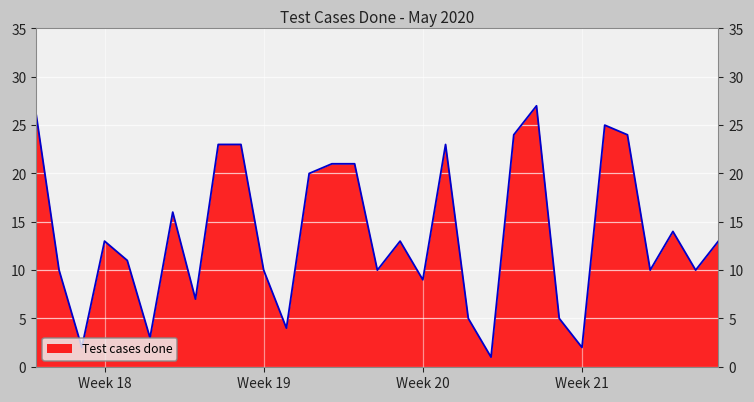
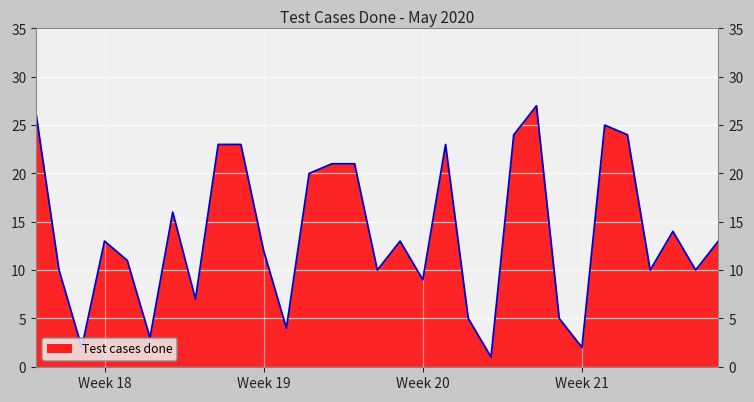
Week 19: 10 -> 12
